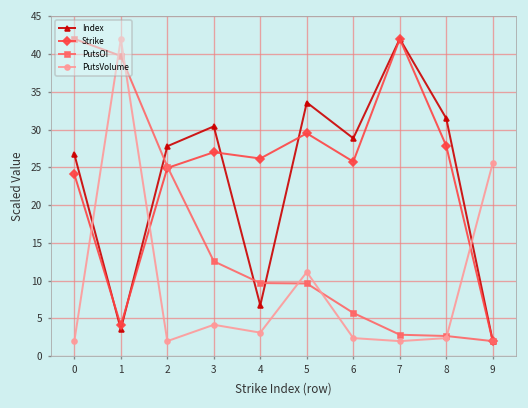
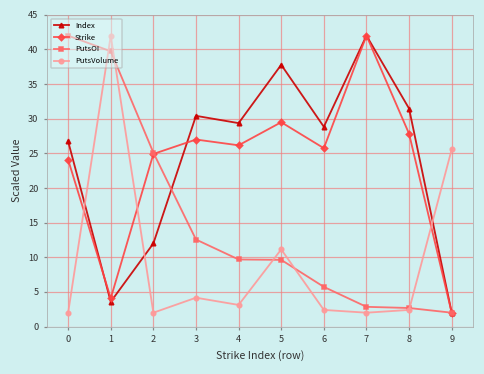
Index, 2: 28 -> 12
Index, 4: 7 -> 29
Index, 5: 34 -> 38
